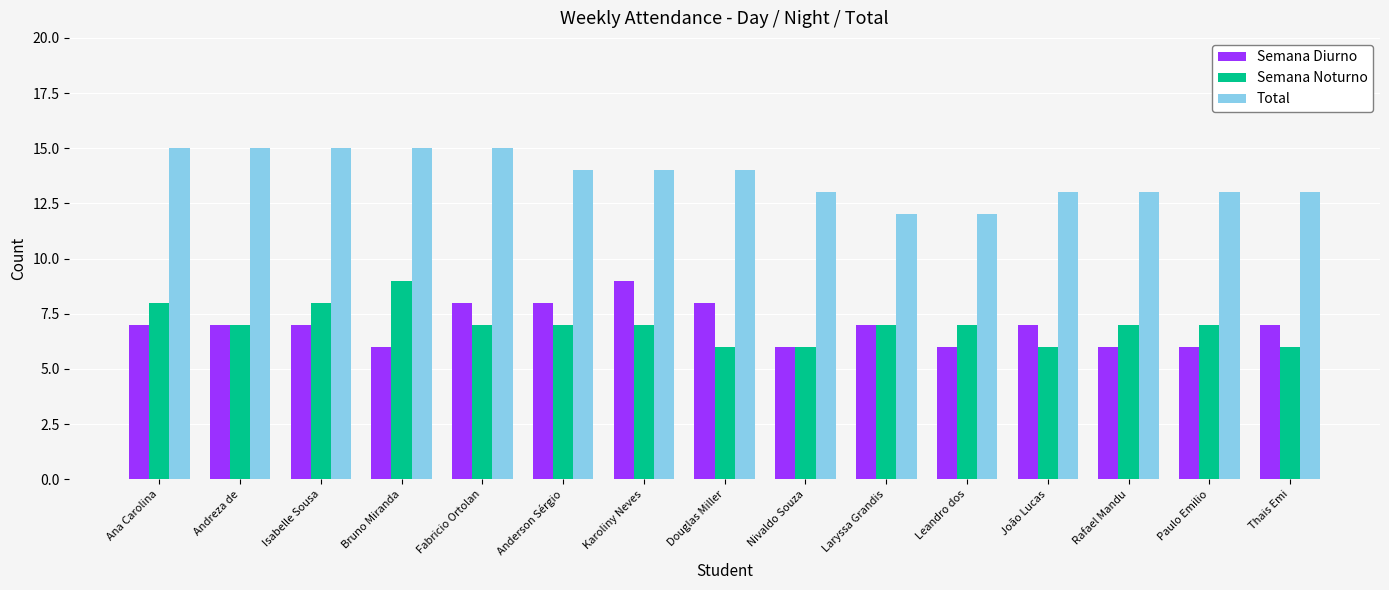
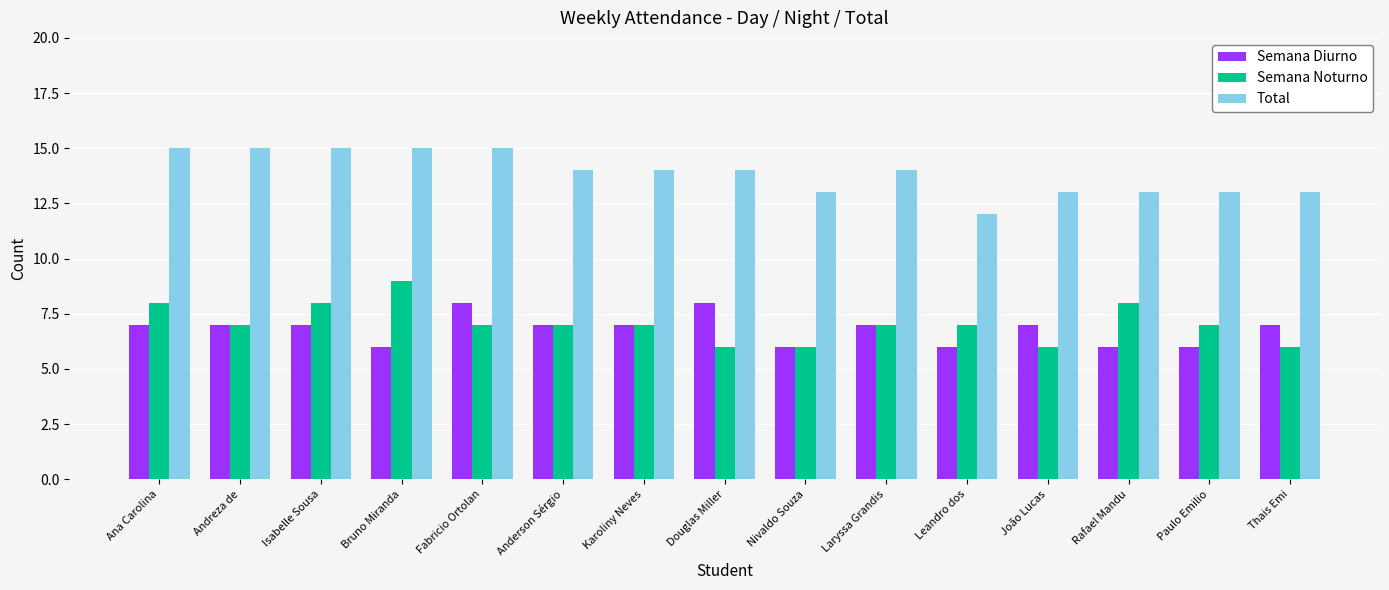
Semana Diurno, Anderson Sérgio: 8 -> 7
Semana Diurno, Karoliny Neves: 9 -> 7
Total, Laryssa Grandis: 12 -> 14
Semana Noturno, Rafael Mandu: 7 -> 8
